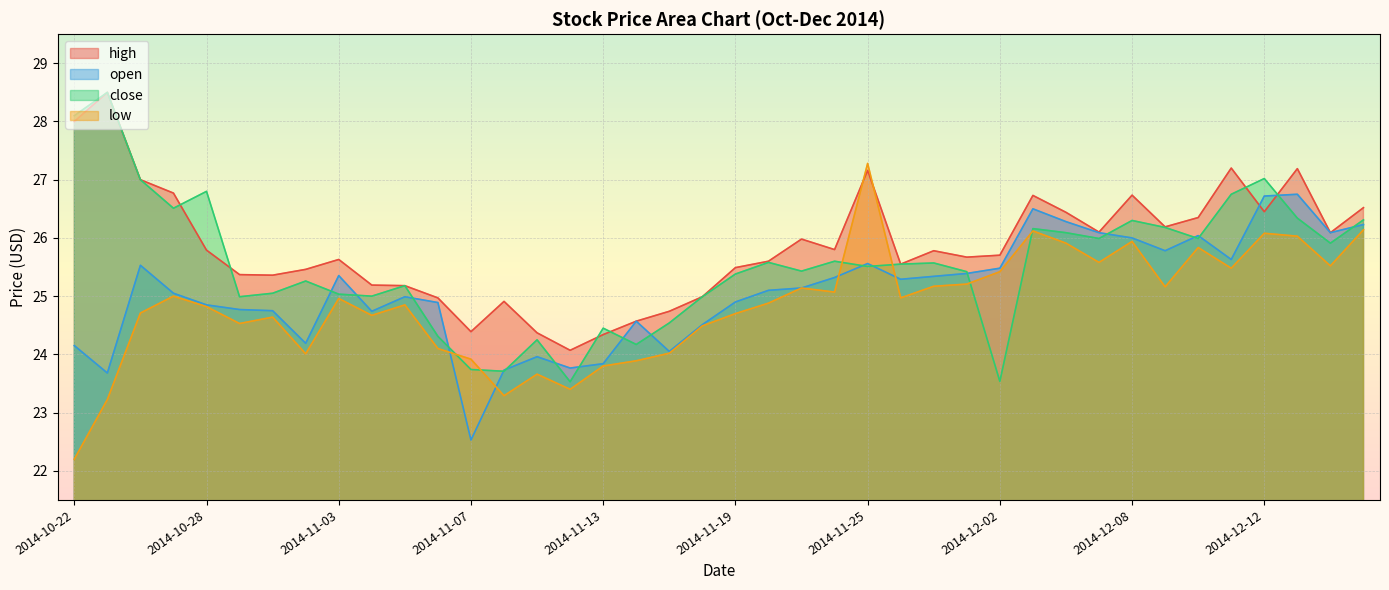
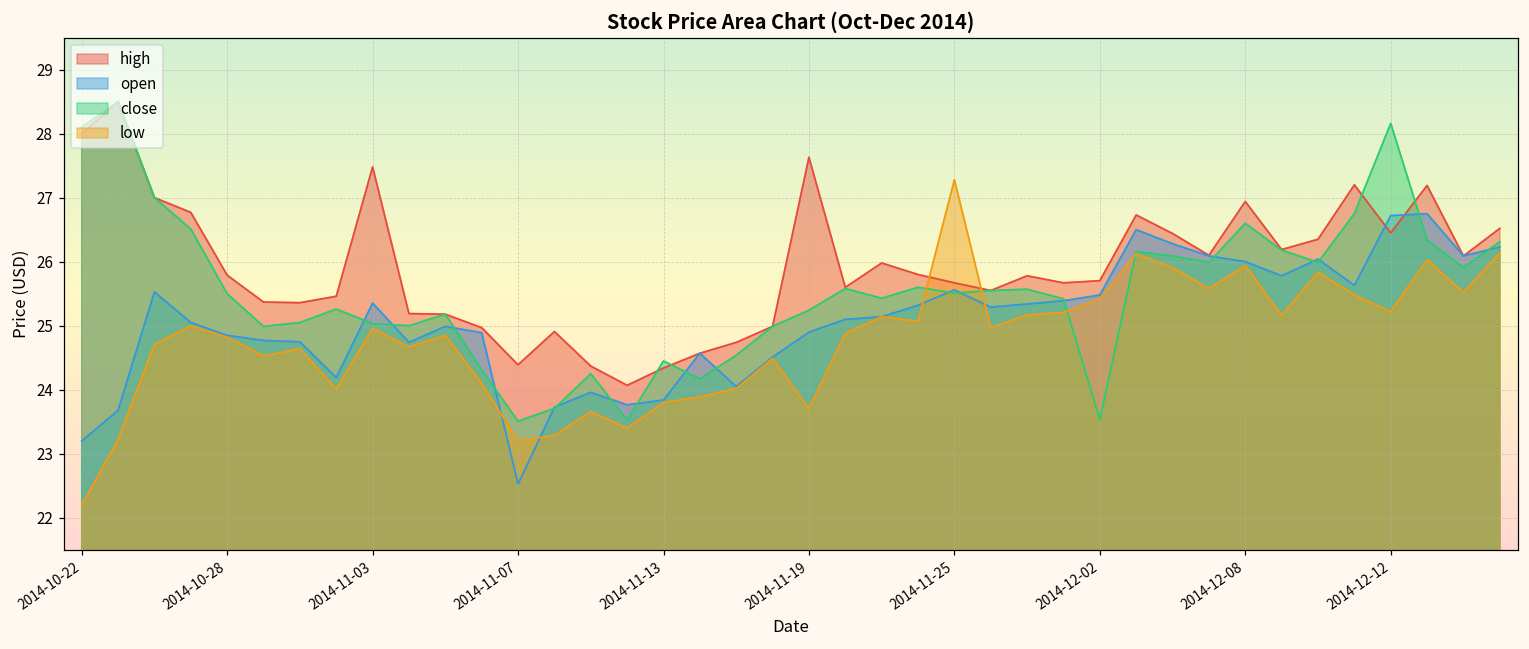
open, 2014-10-22: 24.2 -> 23.2
close, 2014-10-28: 26.8 -> 25.5
high, 2014-11-03: 25.6 -> 27.5
close, 2014-11-07: 23.7 -> 23.5
low, 2014-11-07: 23.9 -> 23.2
high, 2014-11-19: 25.5 -> 27.6
close, 2014-11-19: 25.4 -> 25.2
low, 2014-11-19: 24.7 -> 23.7
high, 2014-11-25: 27.2 -> 25.7
high, 2014-12-08: 26.7 -> 26.9
close, 2014-12-08: 26.3 -> 26.6
close, 2014-12-12: 27.0 -> 28.2
low, 2014-12-12: 26.1 -> 25.2
